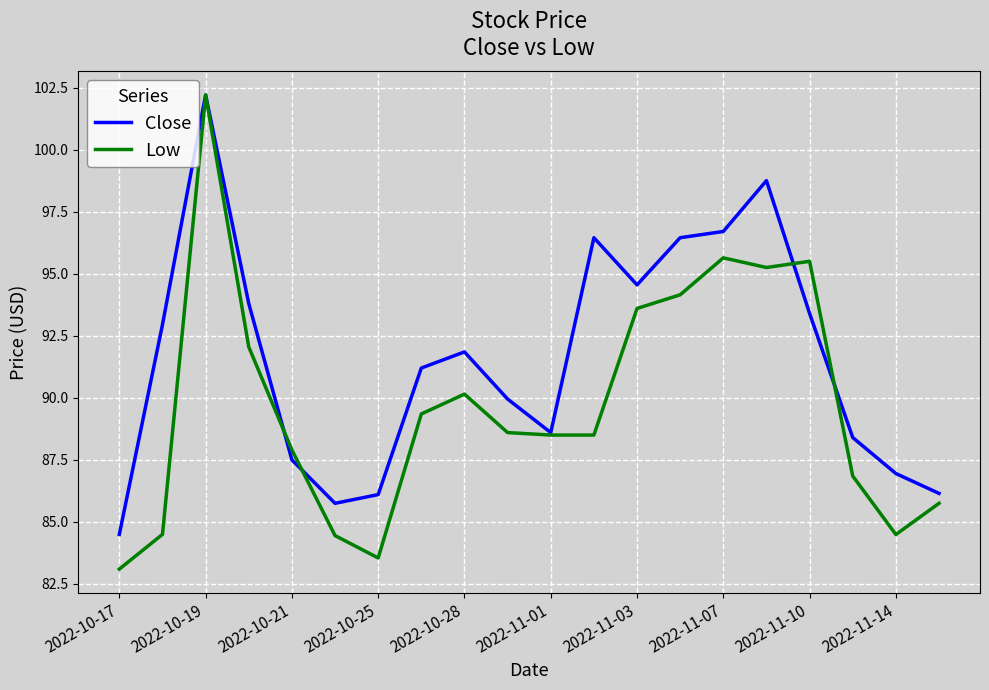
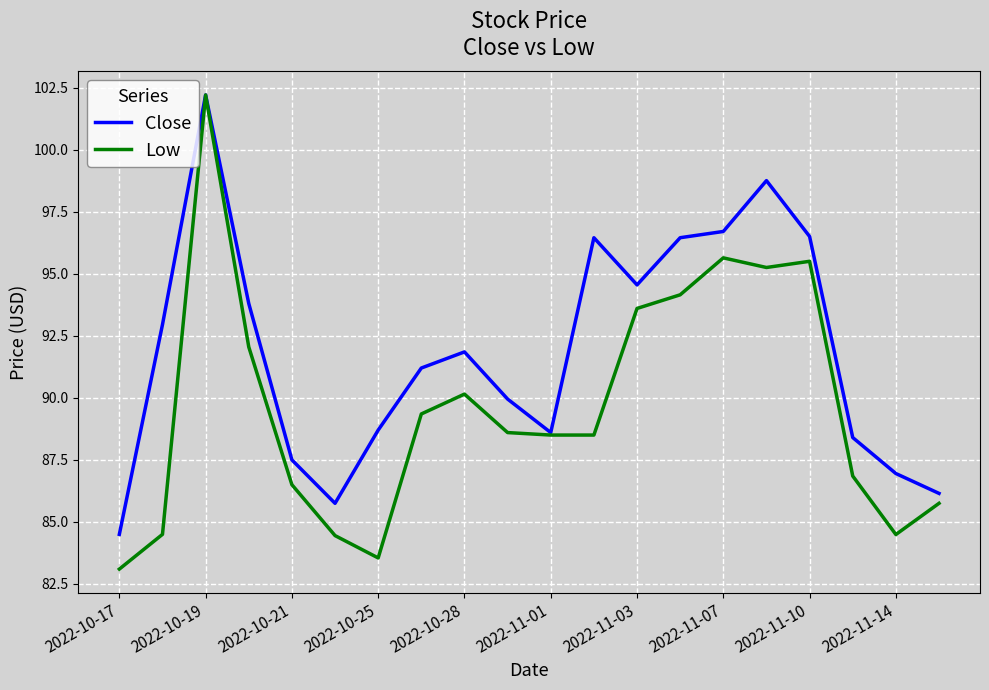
Low, 2022-10-21: 87.9 -> 86.5
Close, 2022-10-25: 86.1 -> 88.7
Close, 2022-11-10: 93.4 -> 96.5
